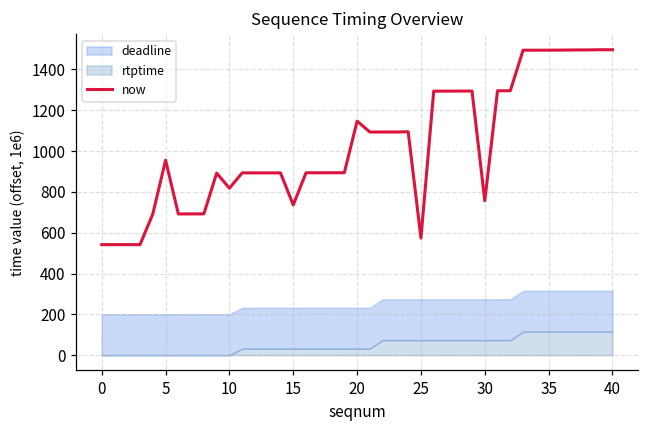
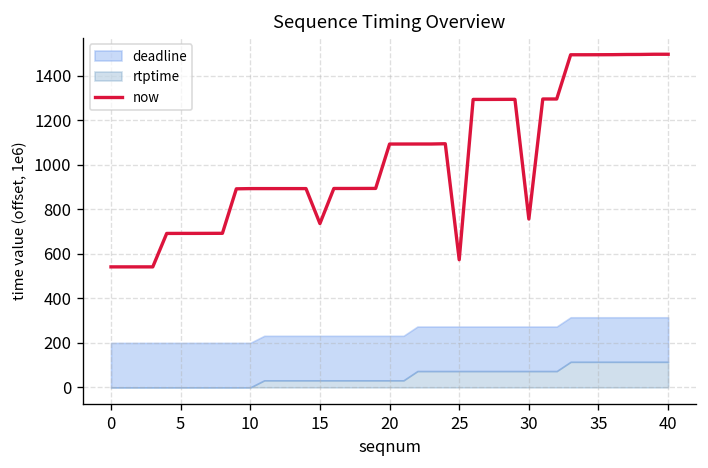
now, 5: 960 -> 690
now, 10: 820 -> 890
now, 20: 1150 -> 1090
